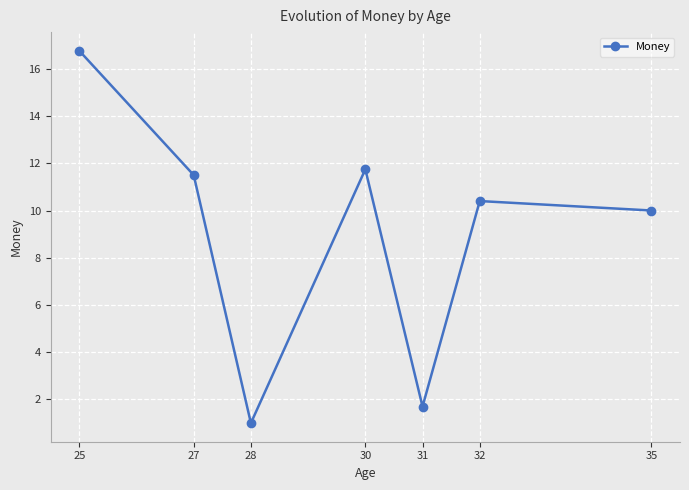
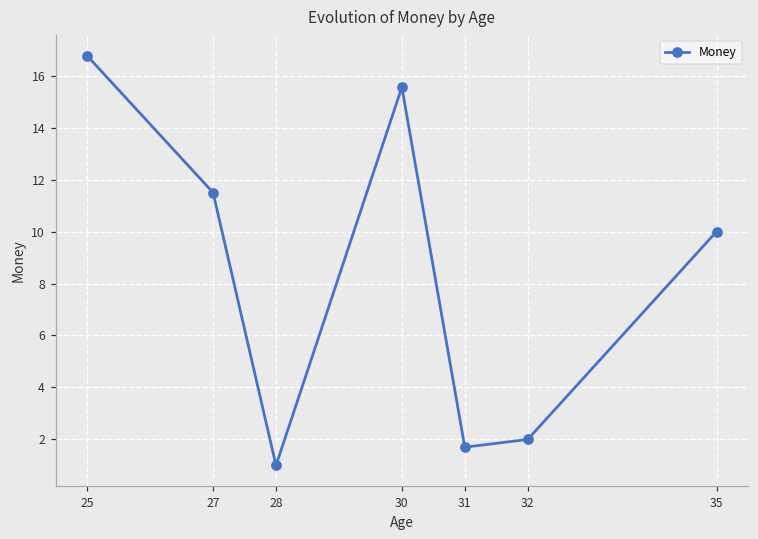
30: 11.7 -> 15.6
32: 10.4 -> 2.0
